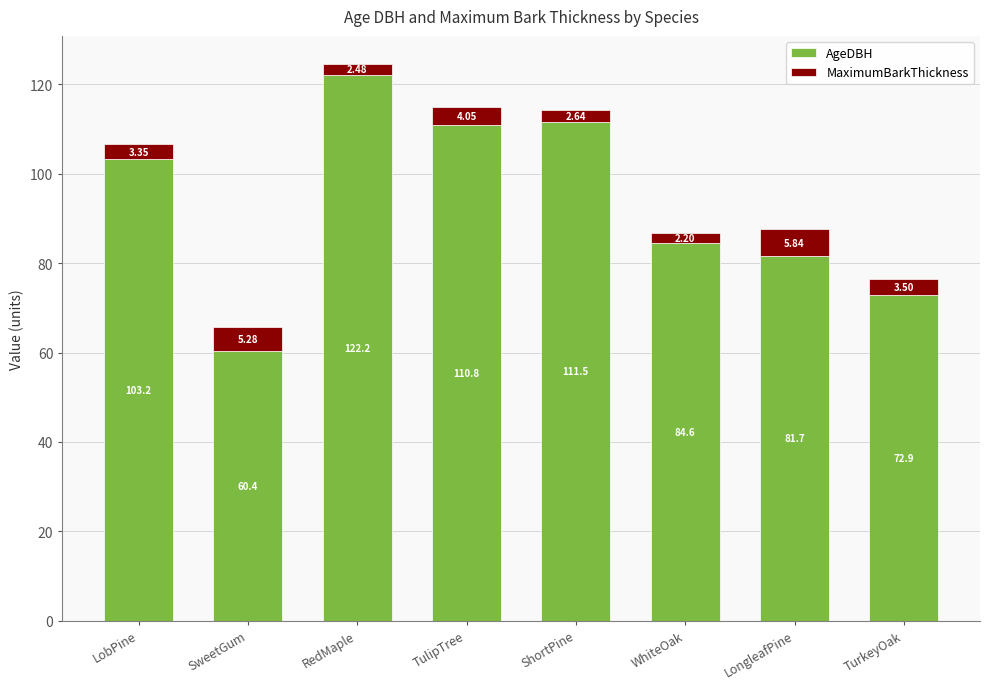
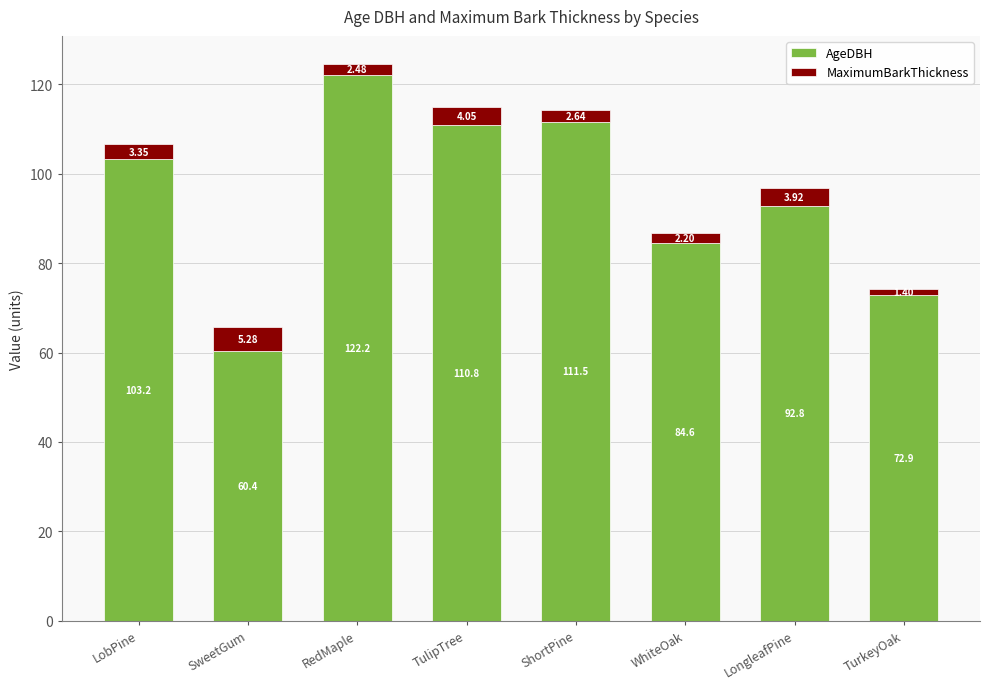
AgeDBH, LongleafPine: 81.7 -> 92.8
MaximumBarkThickness, LongleafPine: 5.84 -> 3.92
MaximumBarkThickness, TurkeyOak: 3.50 -> 1.40
